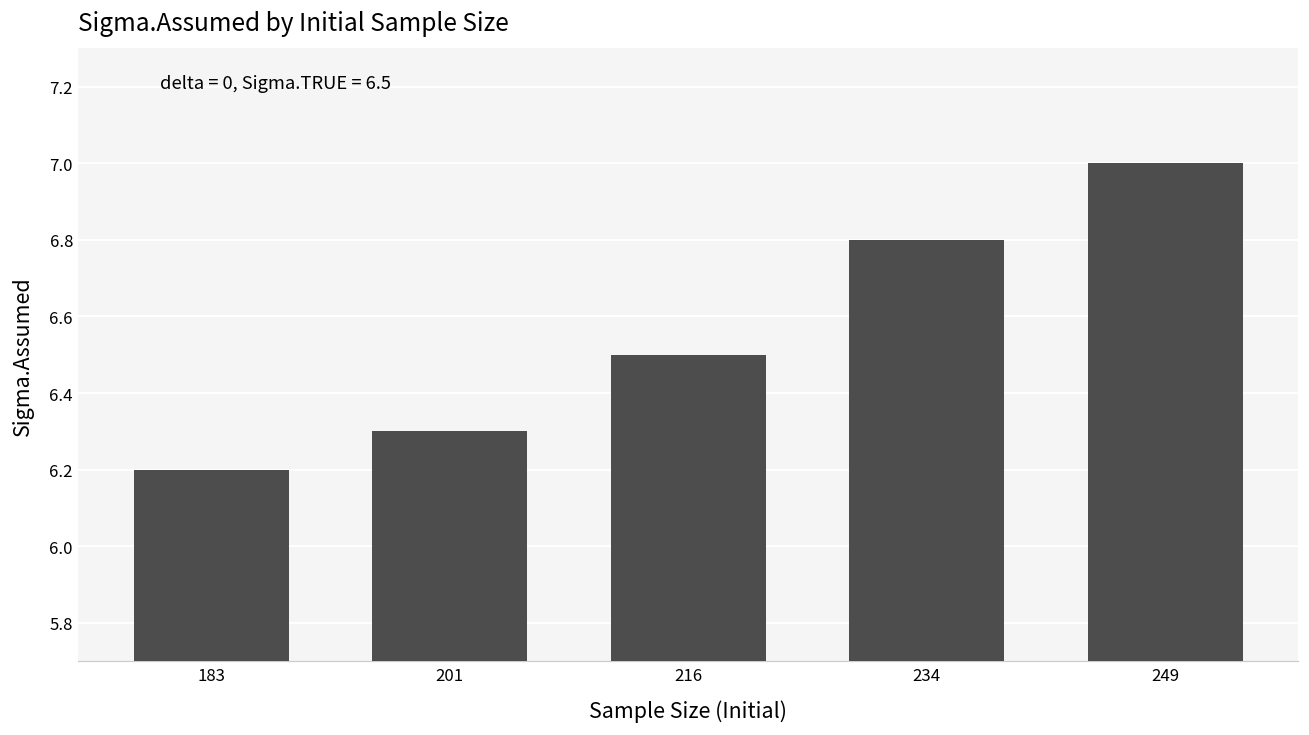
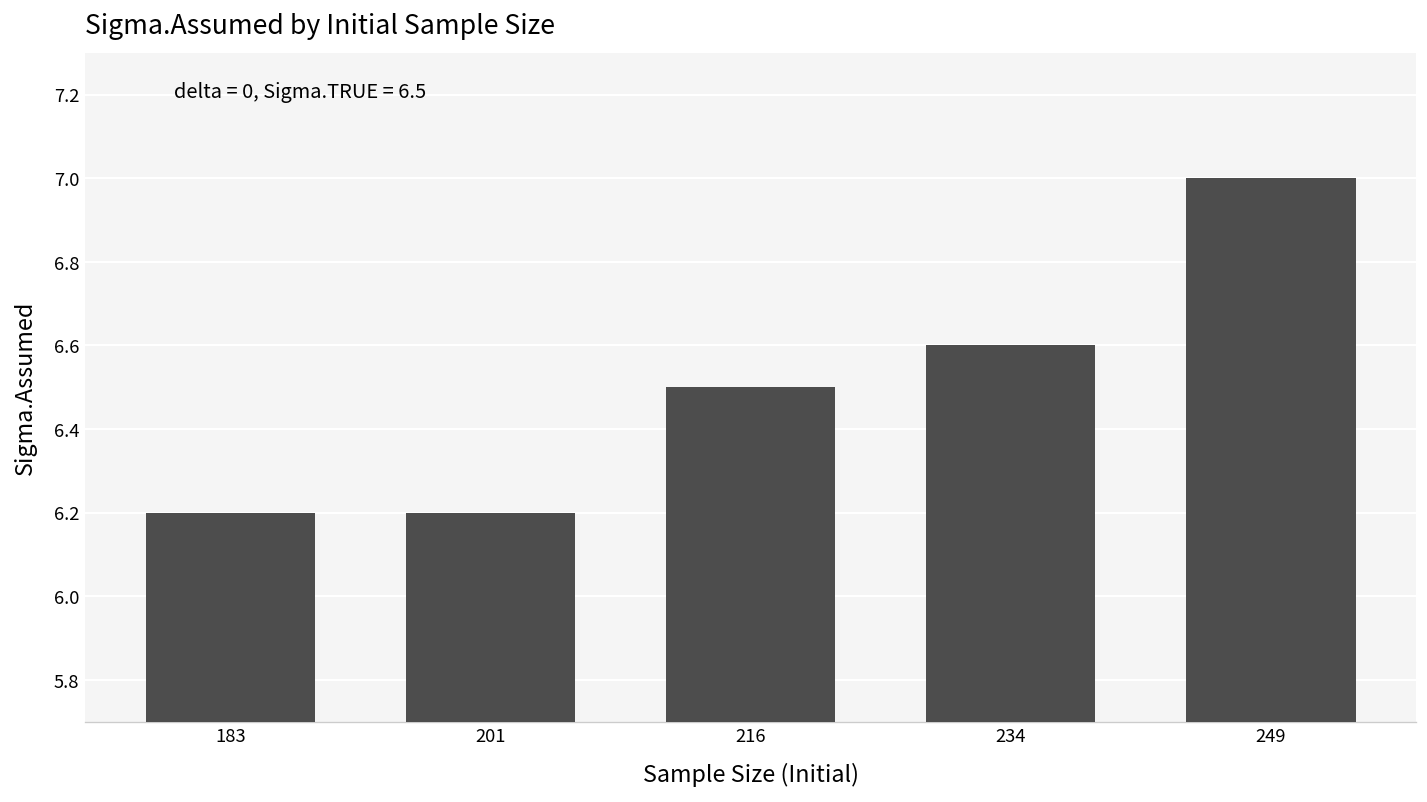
201: 6.3 -> 6.2
234: 6.8 -> 6.6
